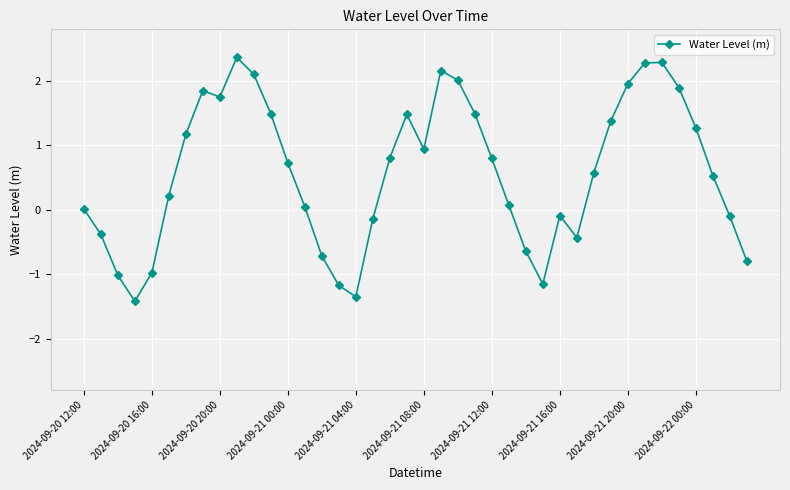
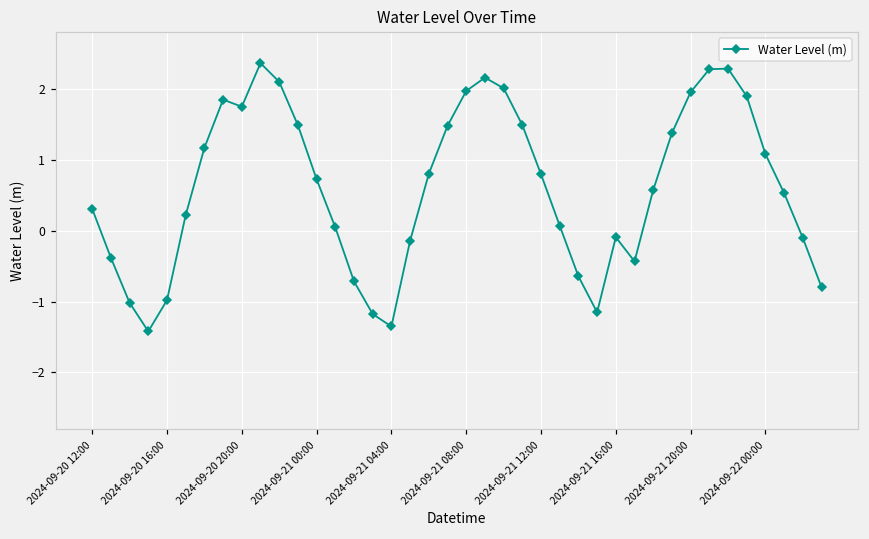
2024-09-20 12:00: 0.0 -> 0.3
2024-09-21 08:00: 0.9 -> 2.0
2024-09-22 00:00: 1.3 -> 1.1
